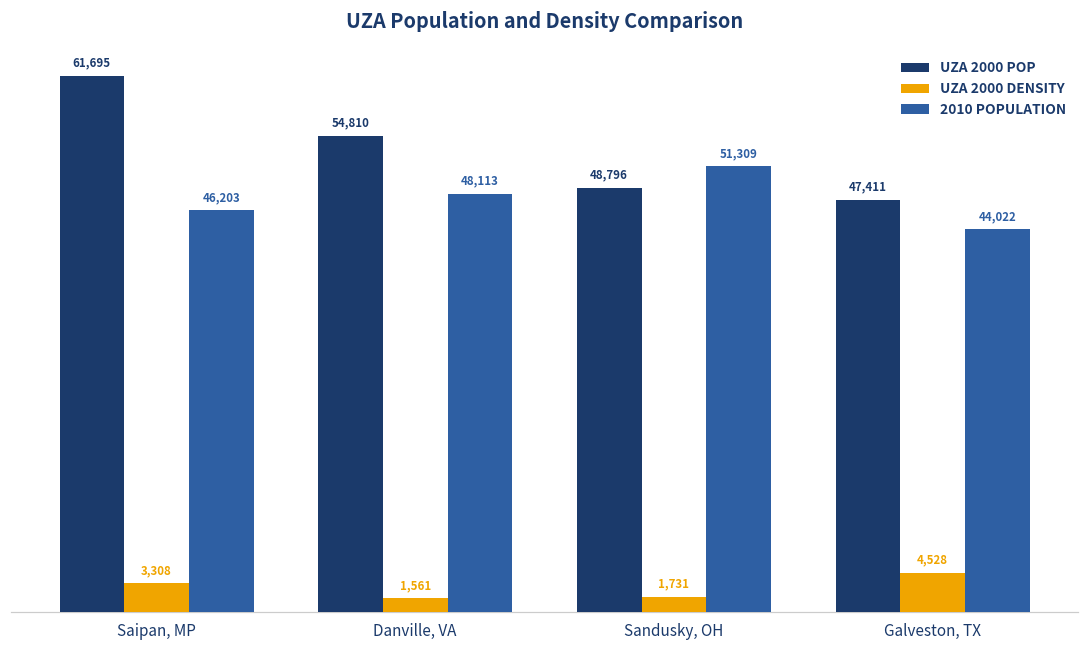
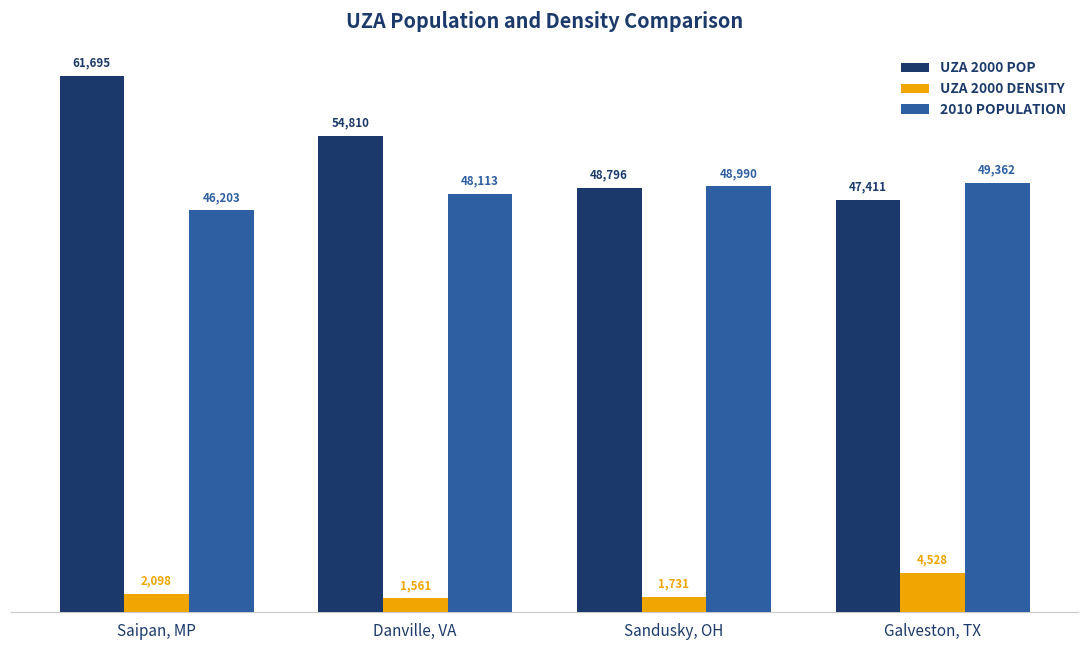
UZA 2000 DENSITY, Saipan, MP: 3,308 -> 2,098
2010 POPULATION, Sandusky, OH: 51,309 -> 48,990
2010 POPULATION, Galveston, TX: 44,022 -> 49,362
